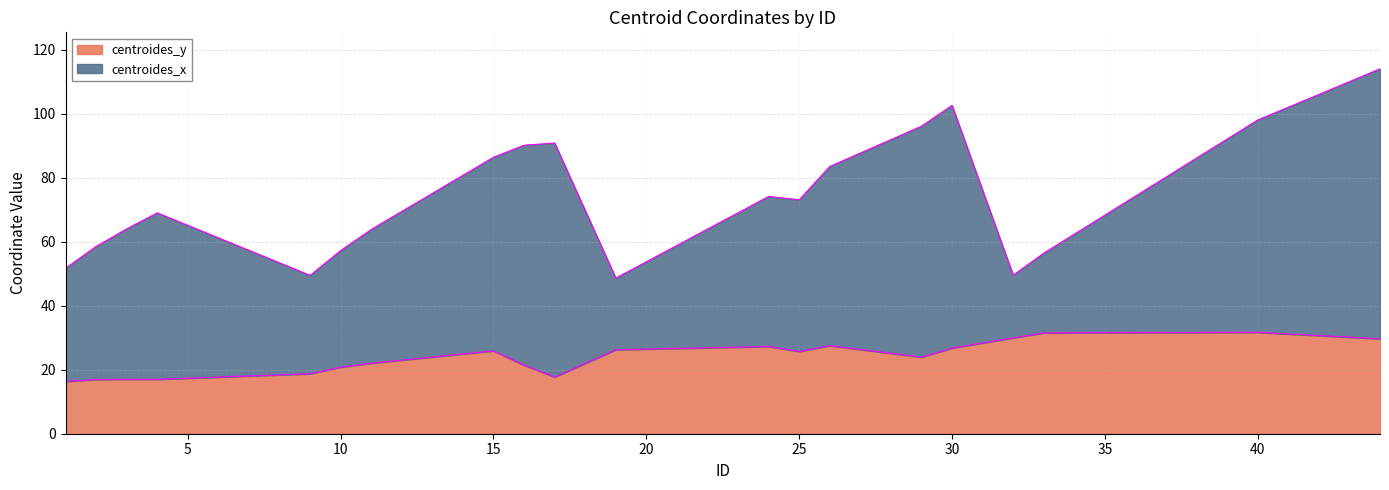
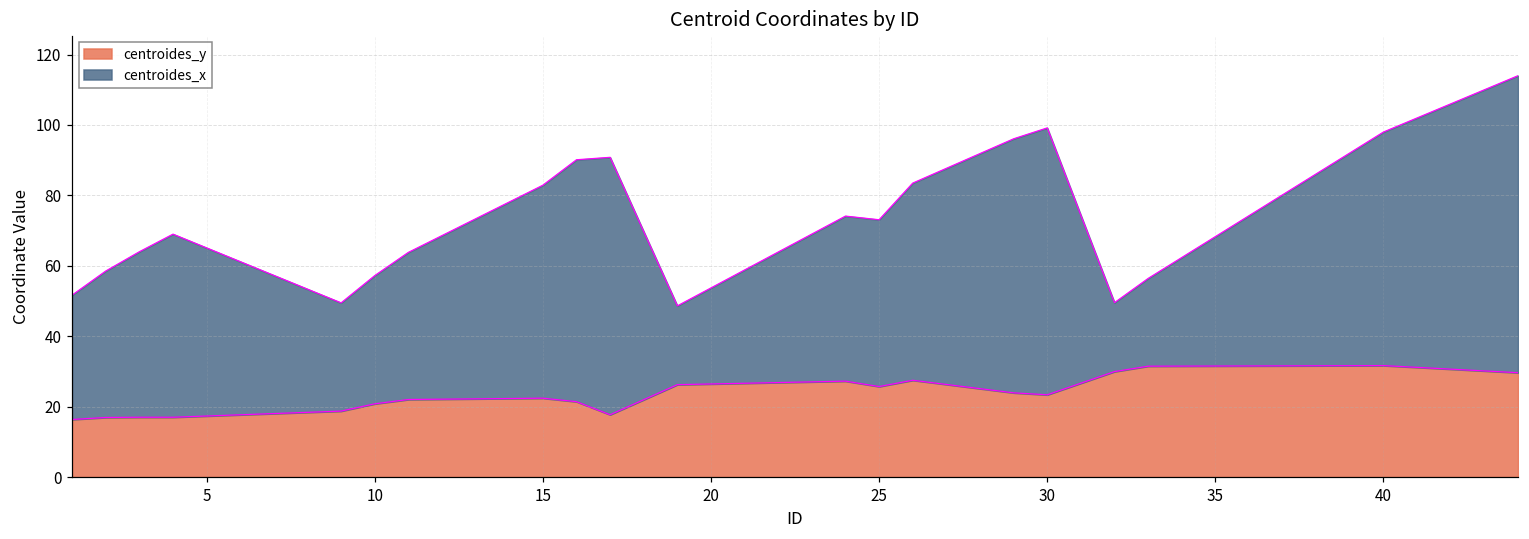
centroides_y, 15: 26 -> 22
centroides_y, 30: 27 -> 23
